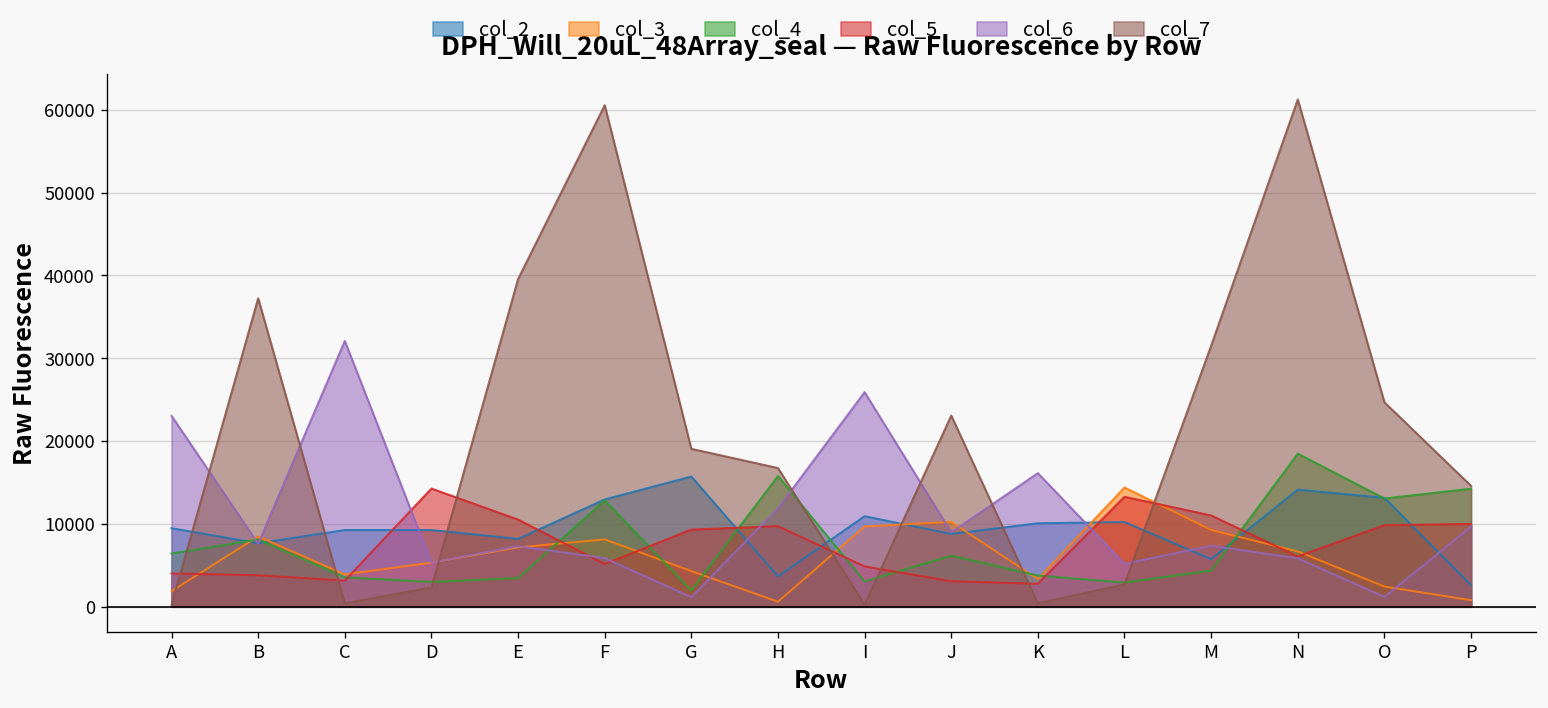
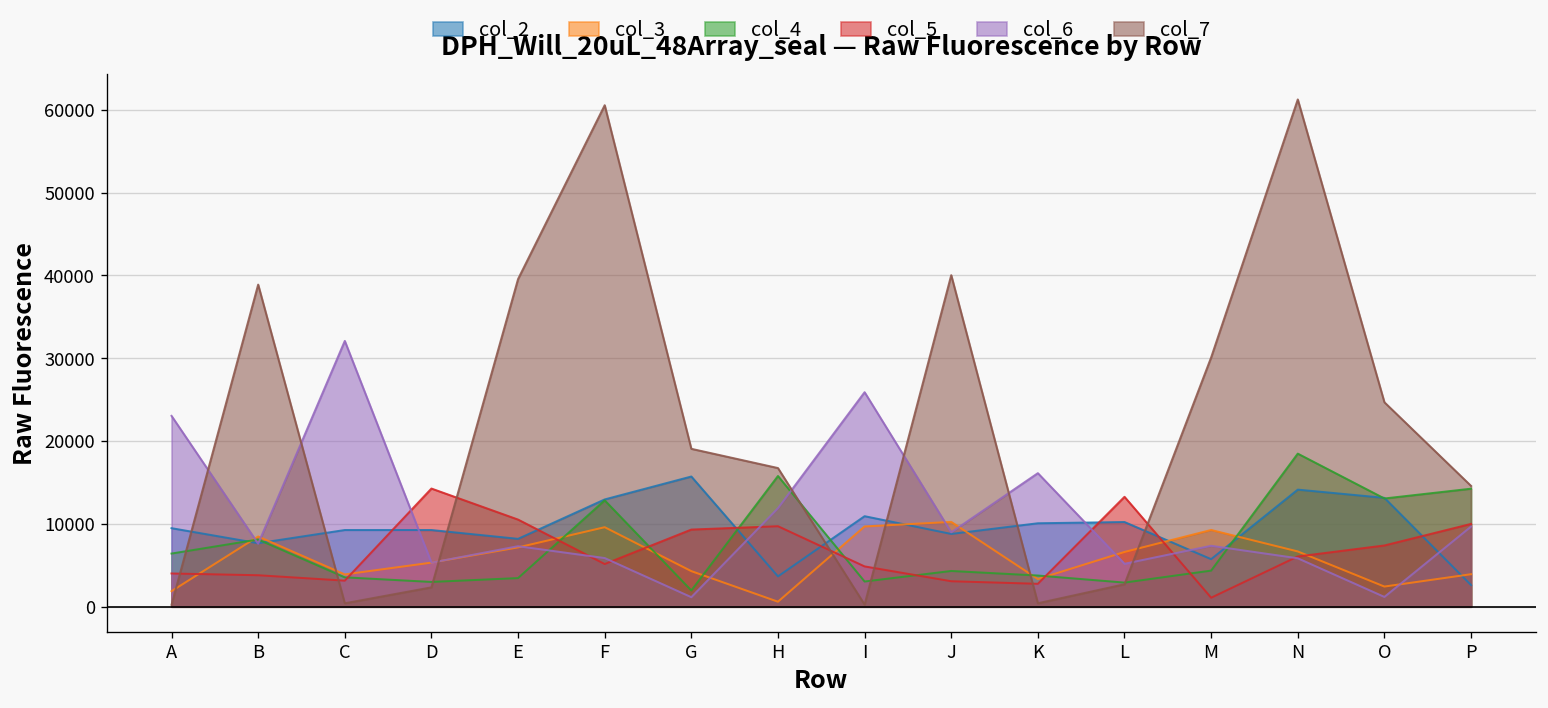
col_7, B: 37000 -> 39000
col_3, F: 8000 -> 10000
col_4, J: 6000 -> 4000
col_7, J: 23000 -> 40000
col_3, L: 14000 -> 7000
col_5, M: 11000 -> 1000
col_7, M: 32000 -> 30000
col_5, O: 10000 -> 7000
col_3, P: 1000 -> 4000
